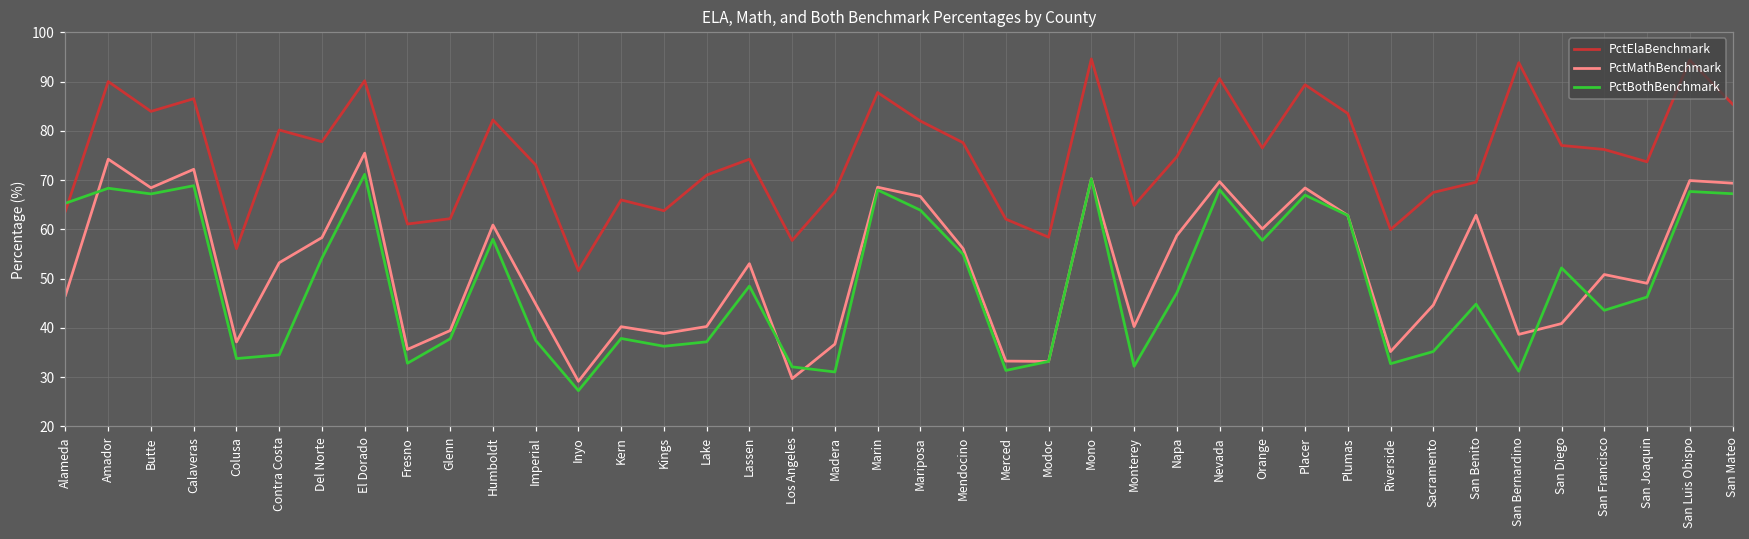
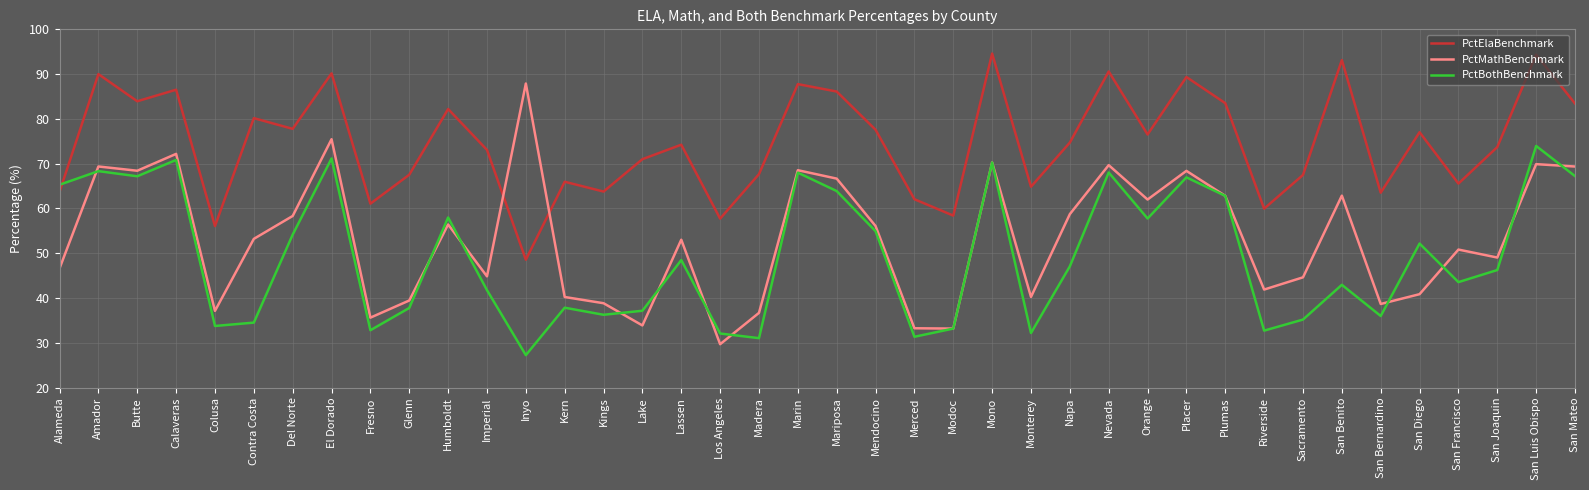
PctMathBenchmark, Amador: 74 -> 69
PctBothBenchmark, Calaveras: 69 -> 71
PctElaBenchmark, Glenn: 62 -> 68
PctMathBenchmark, Humboldt: 61 -> 56
PctBothBenchmark, Imperial: 37 -> 42
PctElaBenchmark, Inyo: 52 -> 49
PctMathBenchmark, Inyo: 29 -> 88
PctMathBenchmark, Lake: 40 -> 34
PctElaBenchmark, Mariposa: 82 -> 86
PctMathBenchmark, Orange: 60 -> 62
PctMathBenchmark, Riverside: 35 -> 42
PctElaBenchmark, San Benito: 70 -> 93
PctBothBenchmark, San Benito: 45 -> 43
PctElaBenchmark, San Bernardino: 94 -> 64
PctBothBenchmark, San Bernardino: 31 -> 36
PctElaBenchmark, San Francisco: 76 -> 66
PctBothBenchmark, San Luis Obispo: 68 -> 74
PctElaBenchmark, San Mateo: 85 -> 83
